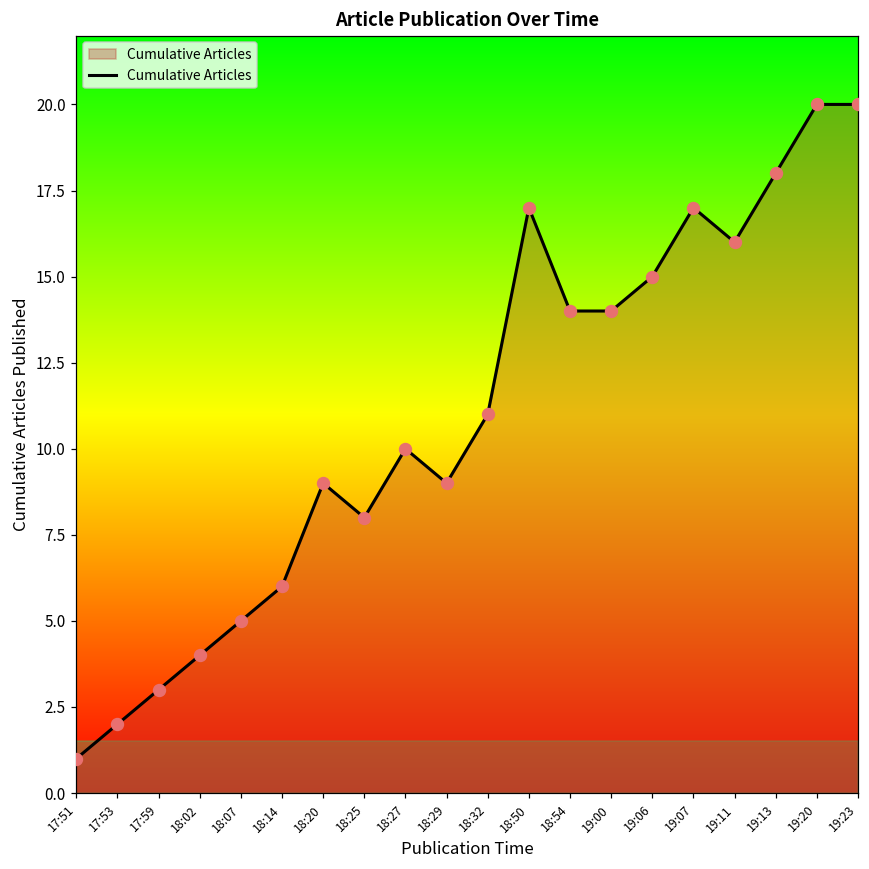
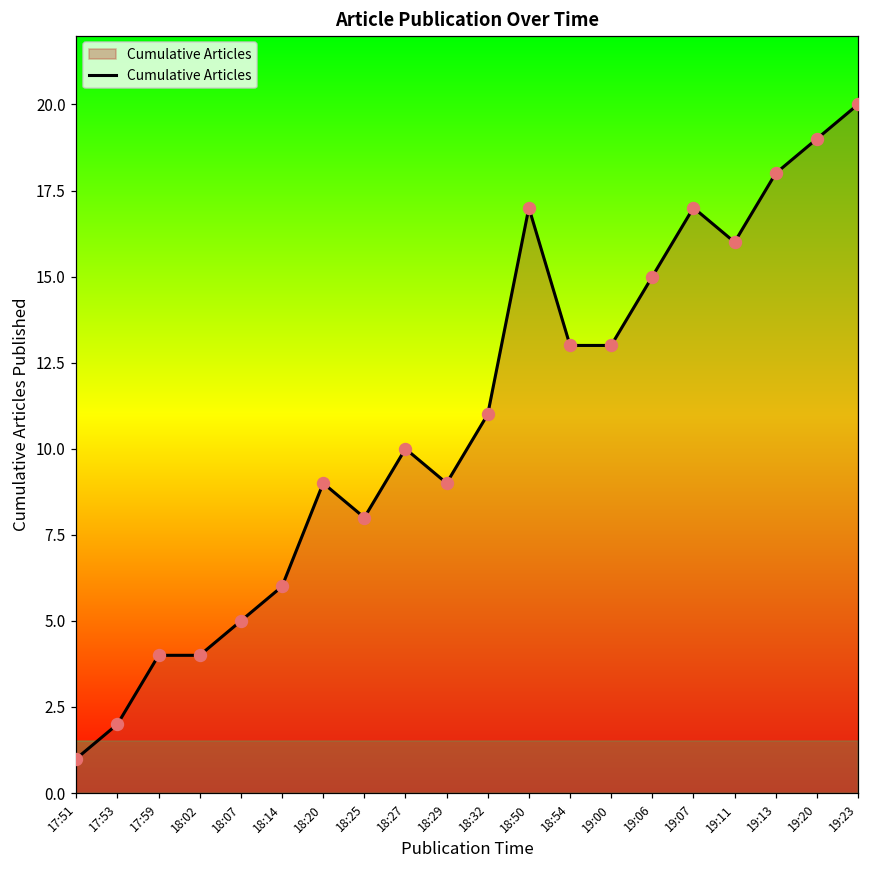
17:59: 3 -> 4
18:54: 14 -> 13
19:00: 14 -> 13
19:20: 20 -> 19
